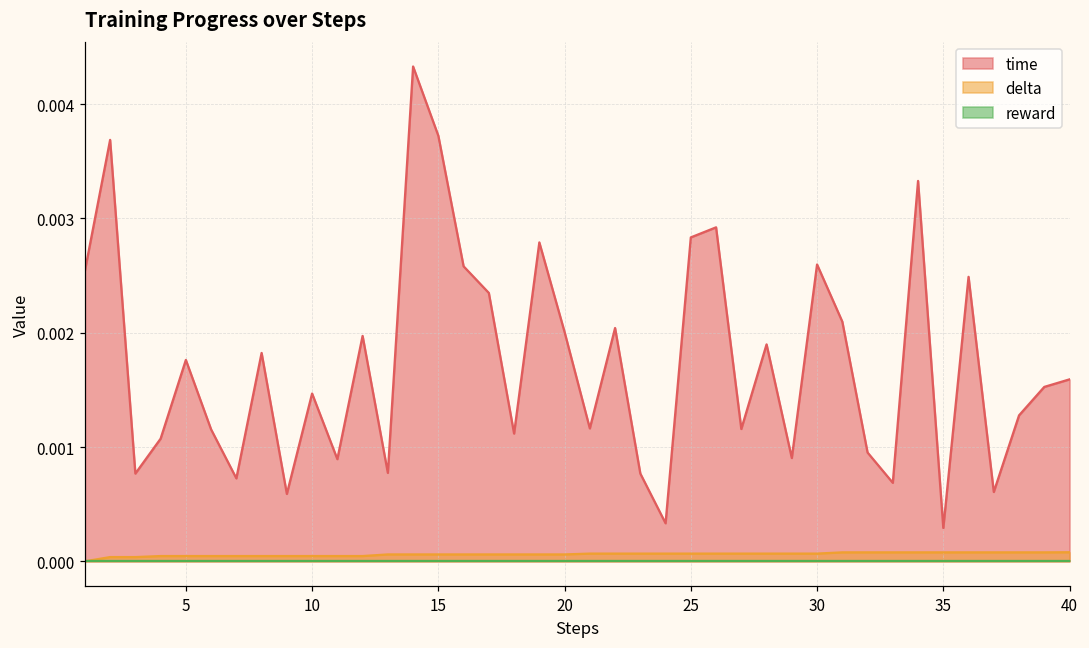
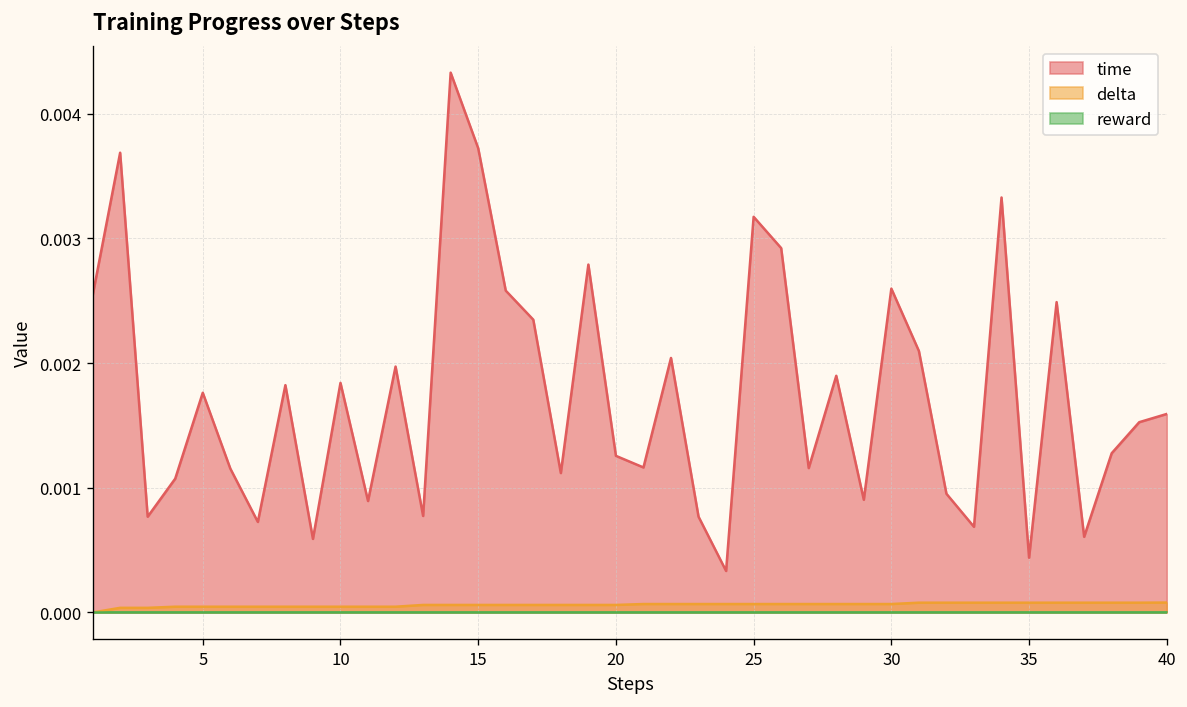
time, 10: 0.00147 -> 0.00184
time, 20: 0.00201 -> 0.00126
time, 25: 0.00283 -> 0.00317
time, 35: 0.00029 -> 0.00044
